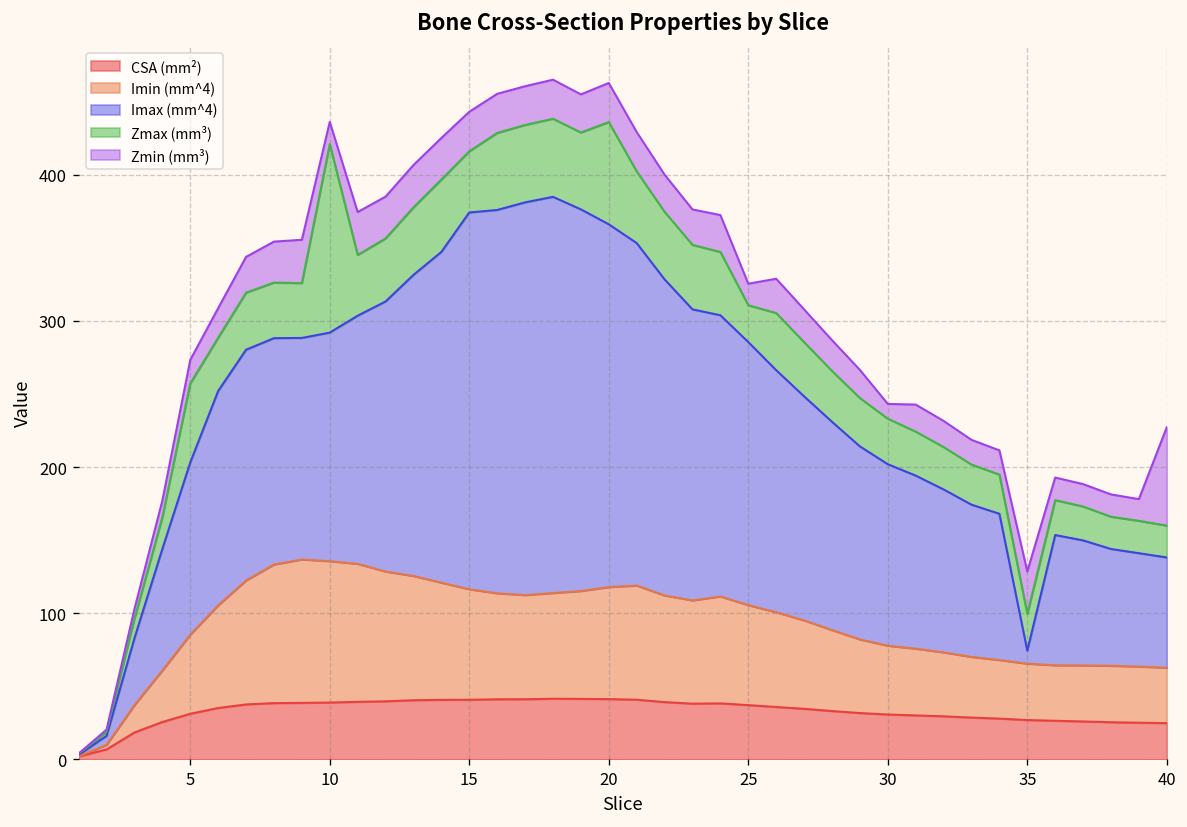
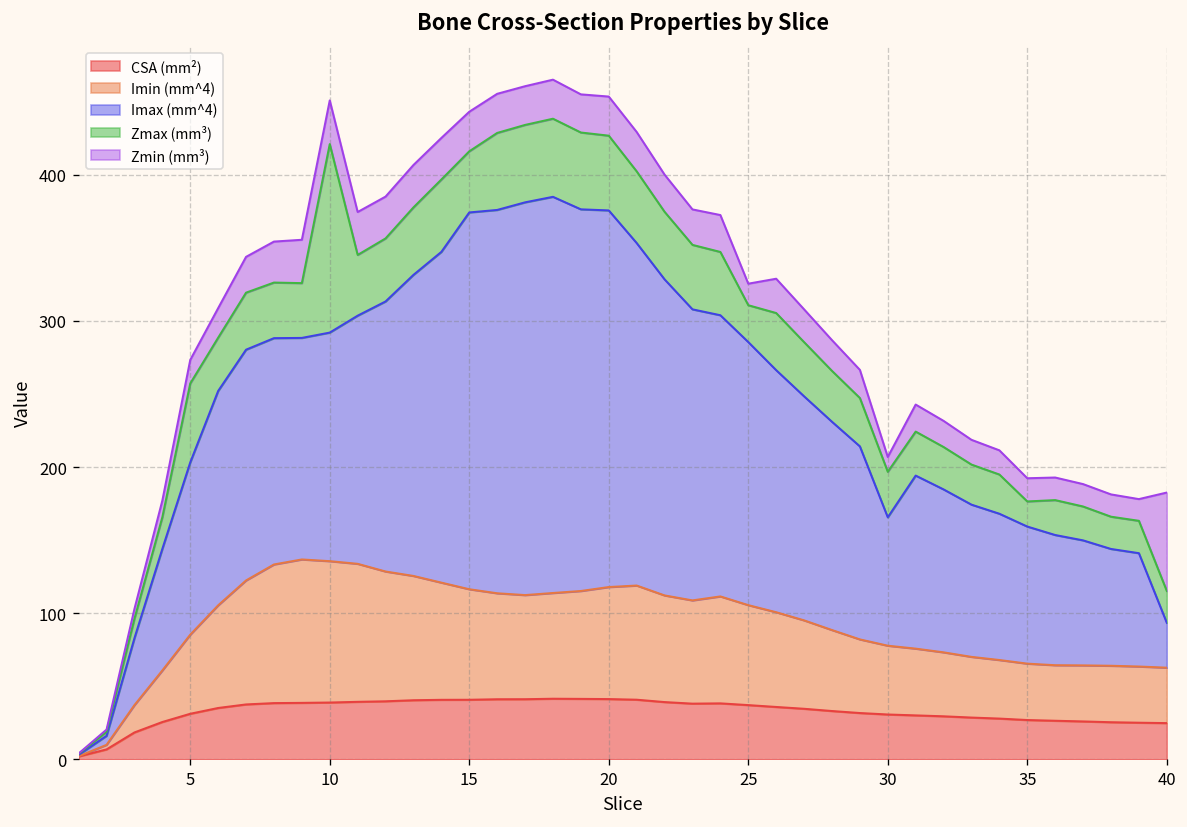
Zmin (mm³), 10: 15 -> 30
Imax (mm^4), 20: 248 -> 258
Zmax (mm³), 20: 70 -> 51
Imax (mm^4), 30: 124 -> 88
Imax (mm^4), 35: 9 -> 94
Zmax (mm³), 35: 25 -> 17
Zmin (mm³), 35: 29 -> 16
Imax (mm^4), 40: 75 -> 31
